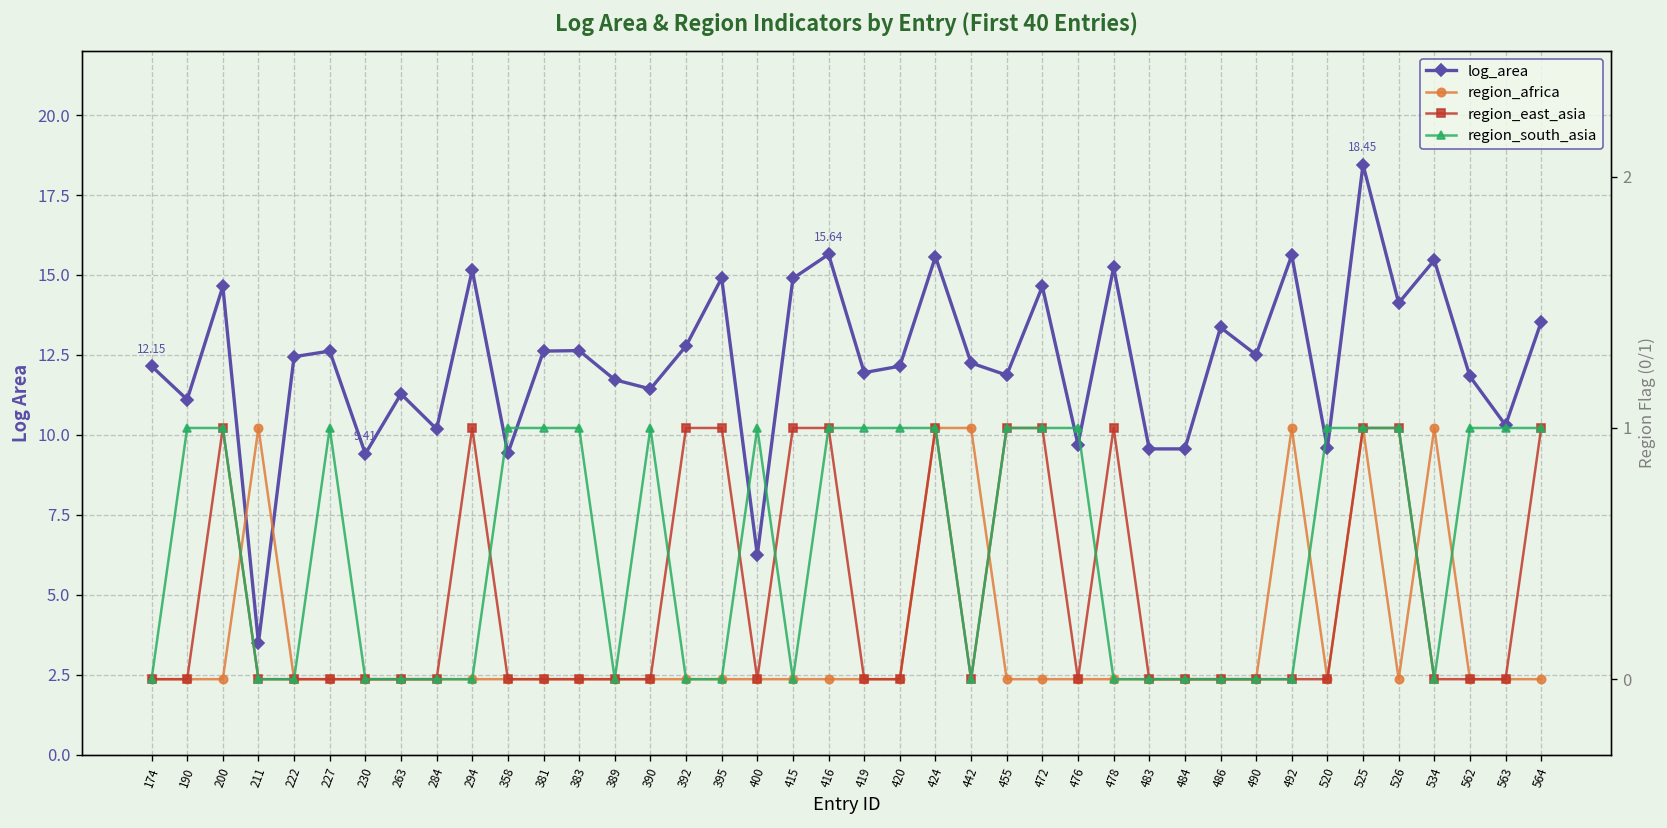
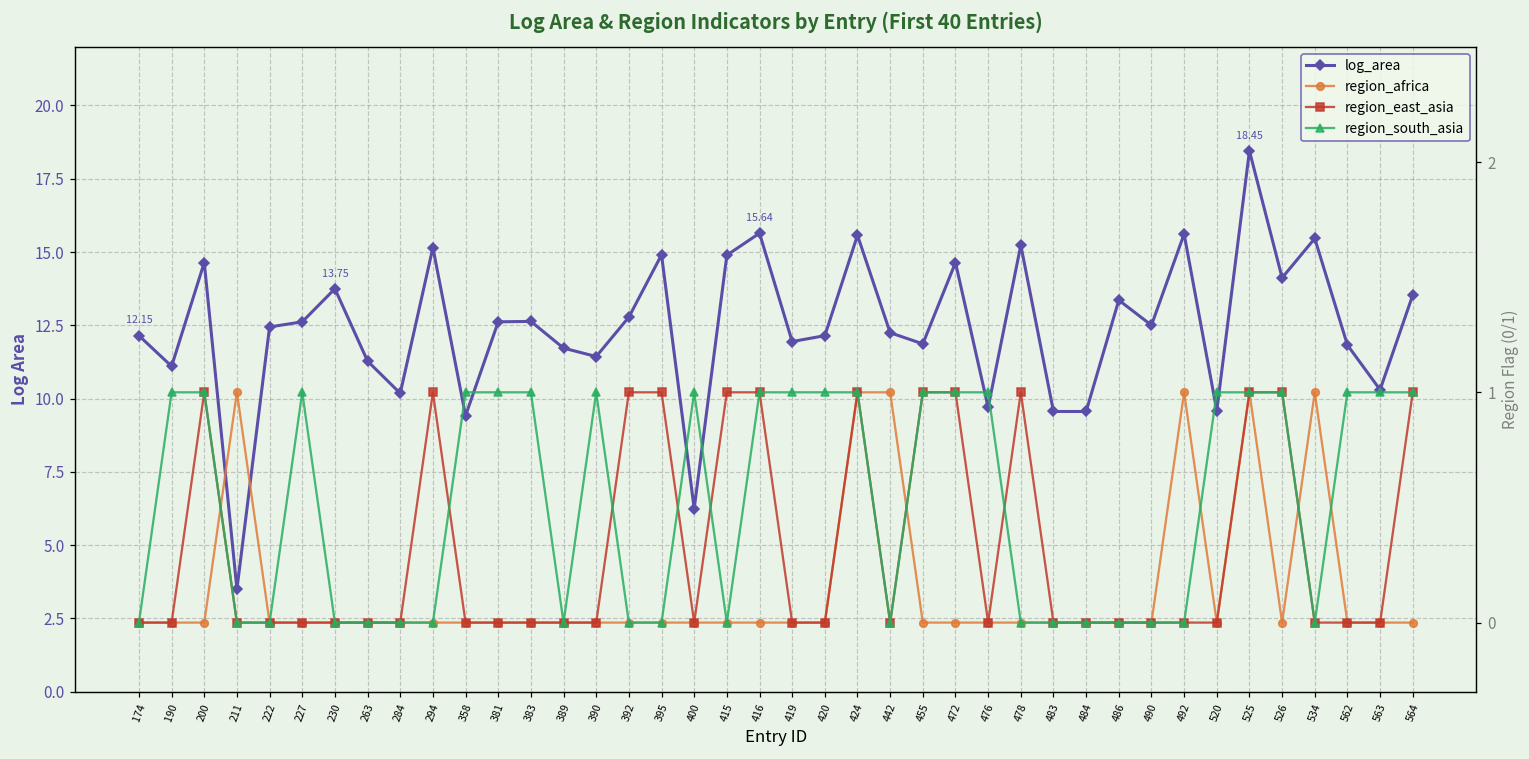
log_area, 230: 9.41 -> 13.75
